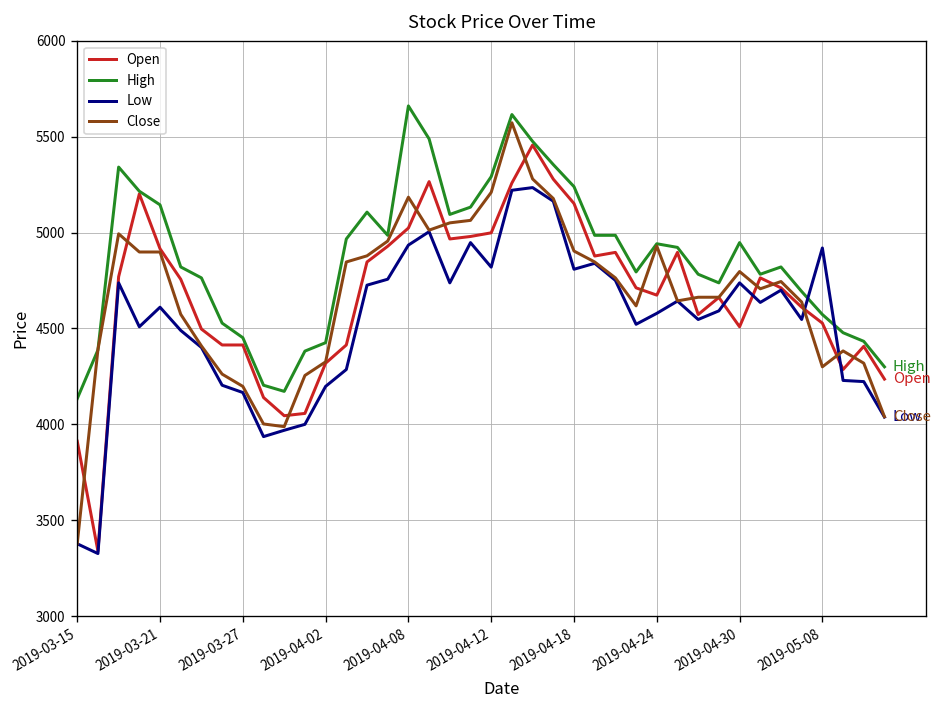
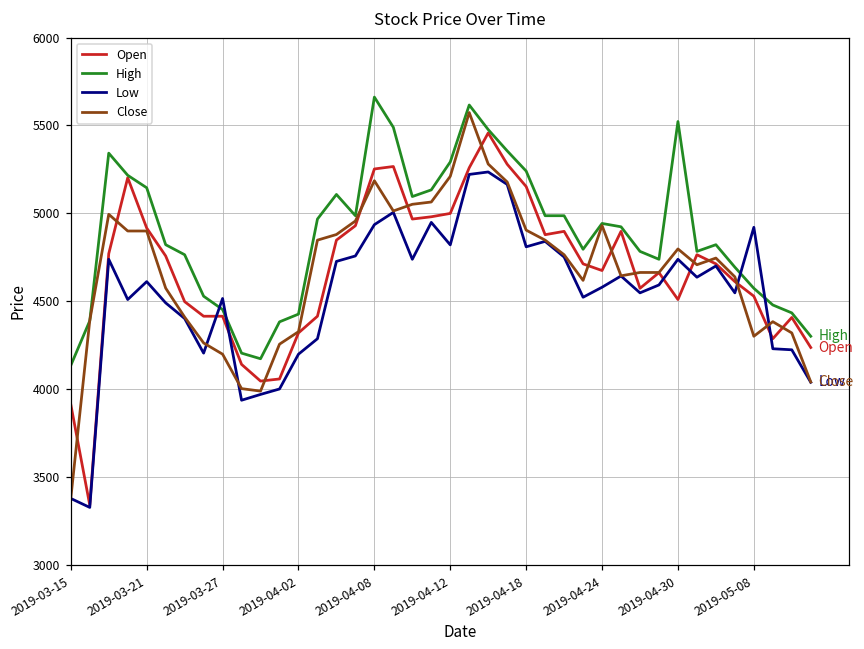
Low, 2019-03-27: 4170 -> 4520
Open, 2019-04-08: 5020 -> 5250
High, 2019-04-30: 4950 -> 5520
